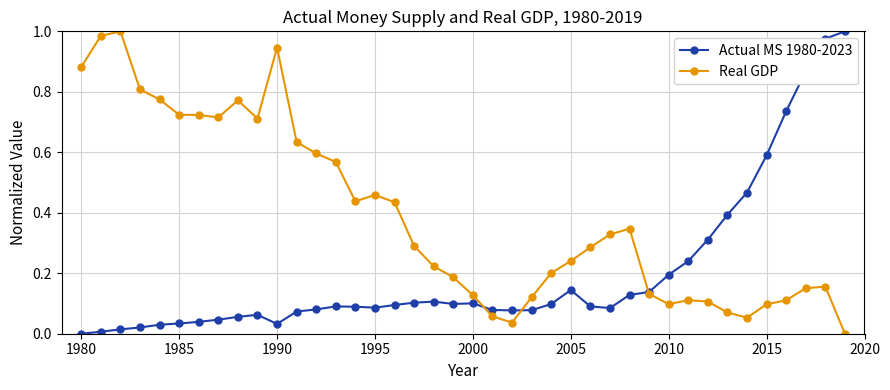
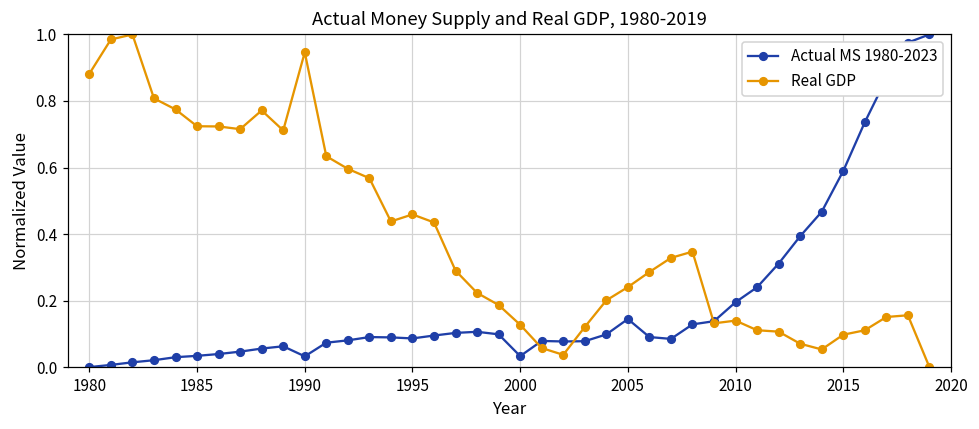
Actual MS 1980-2023, 2000: 0.10 -> 0.03
Real GDP, 2010: 0.10 -> 0.14
